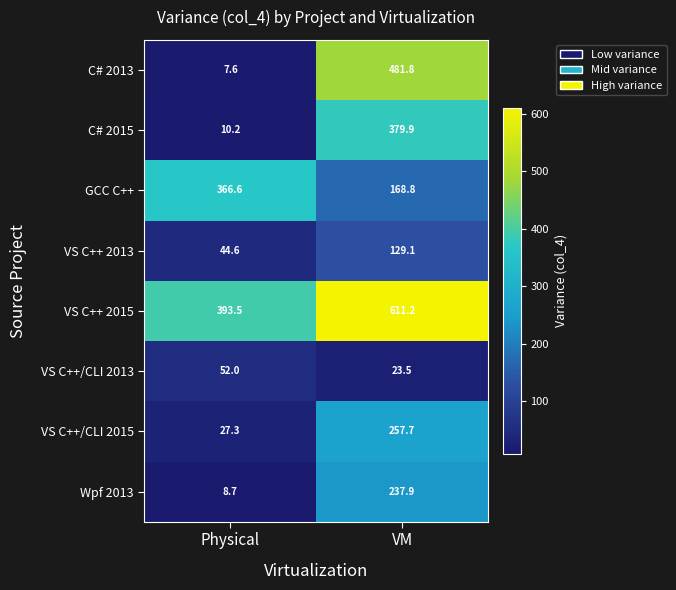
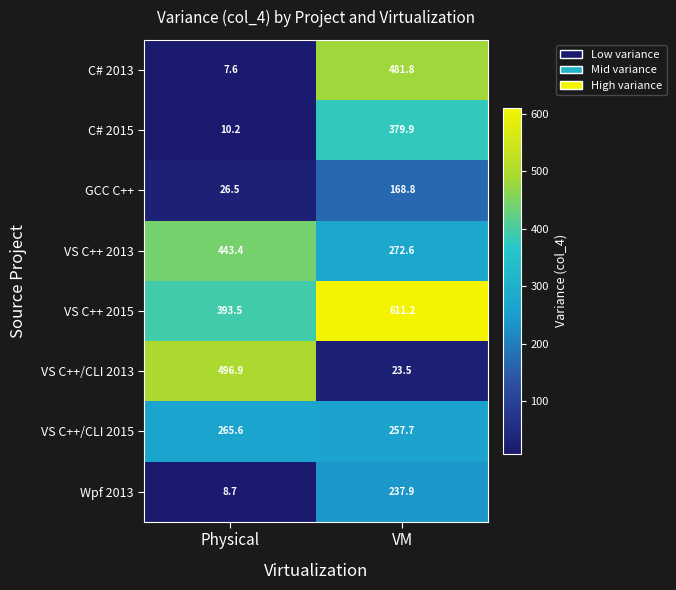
GCC C++, Physical: 366.6 -> 26.5
VS C++ 2013, Physical: 44.6 -> 443.4
VS C++ 2013, VM: 129.1 -> 272.6
VS C++/CLI 2013, Physical: 52.0 -> 496.9
VS C++/CLI 2015, Physical: 27.3 -> 265.6
